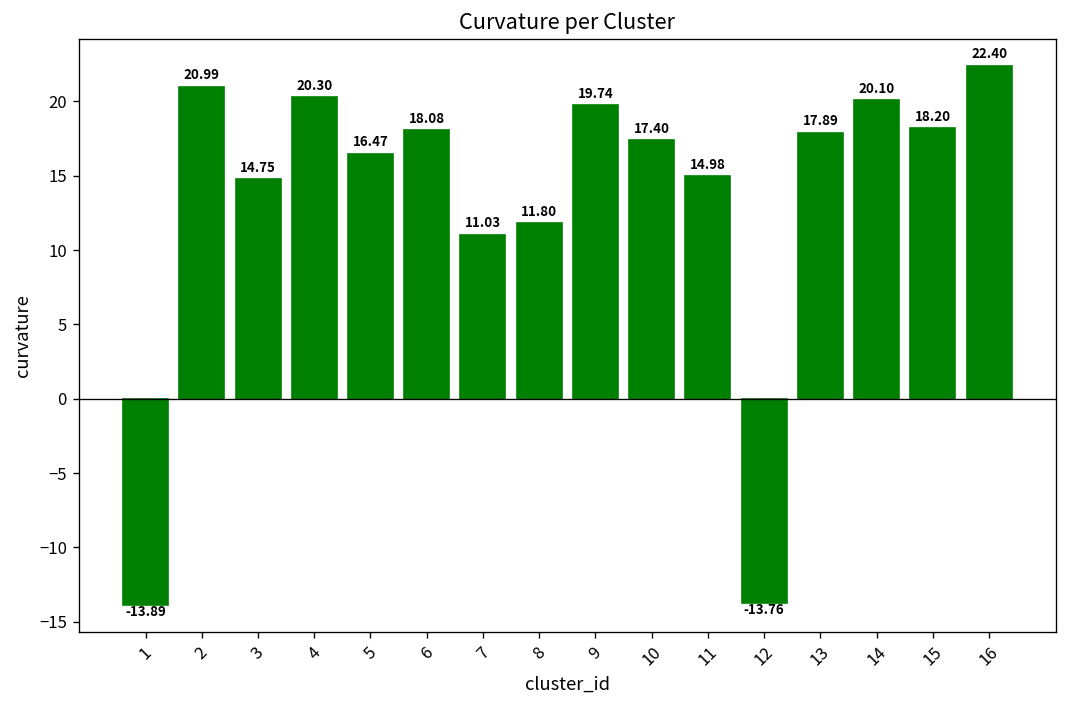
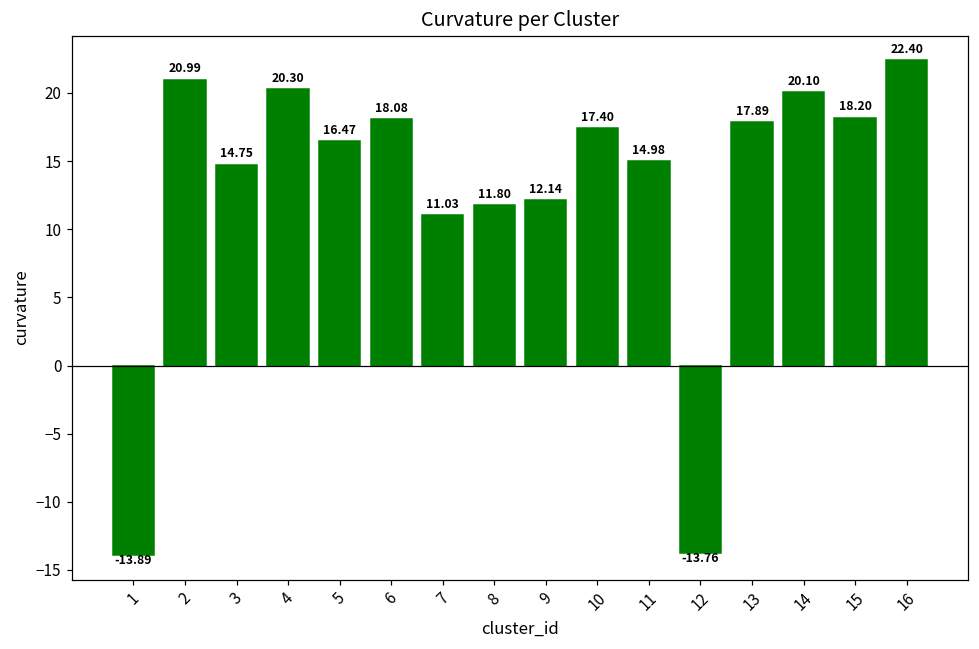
9: 19.74 -> 12.14
